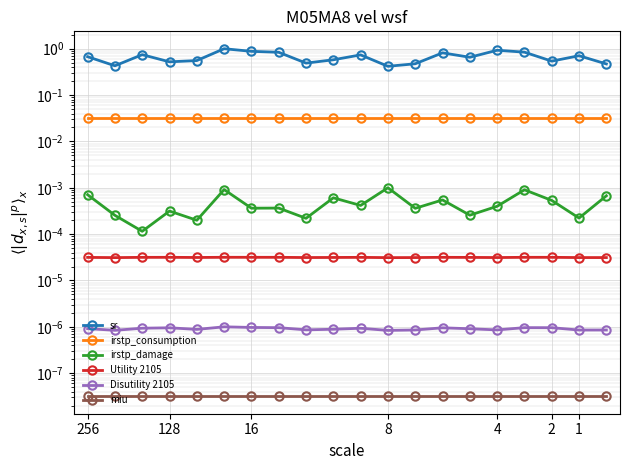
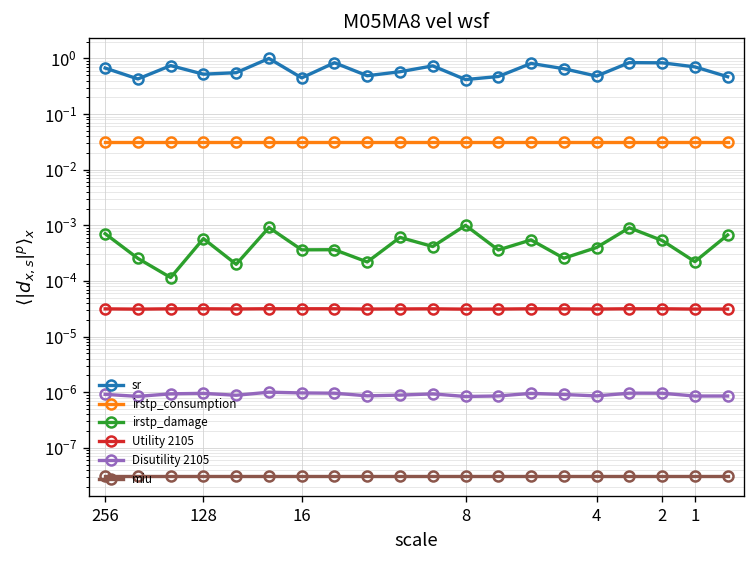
irstp_damage, 128: 0.0003 -> 0.0006
sr, 16: 0.9 -> 0.4
sr, 4: 0.9 -> 0.5
sr, 2: 0.5 -> 0.8
